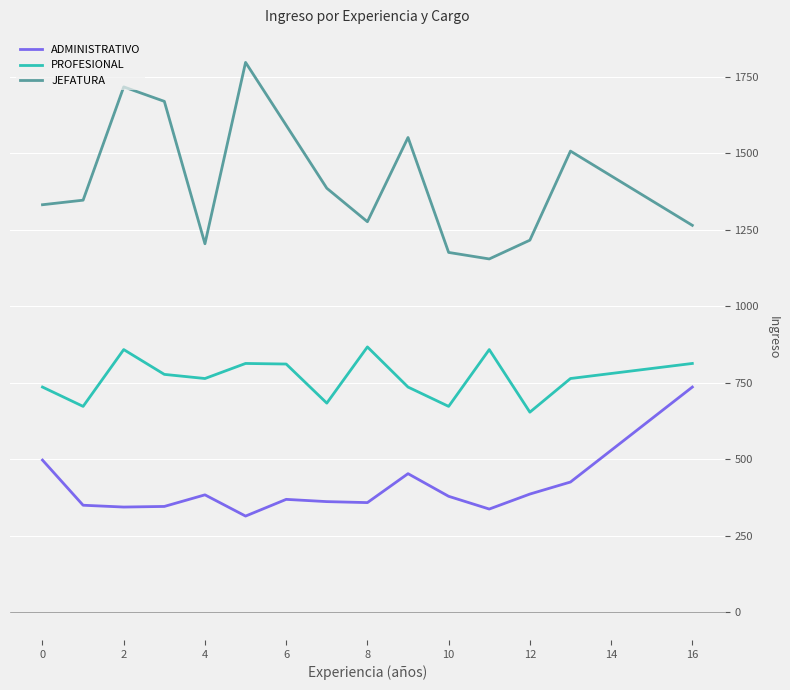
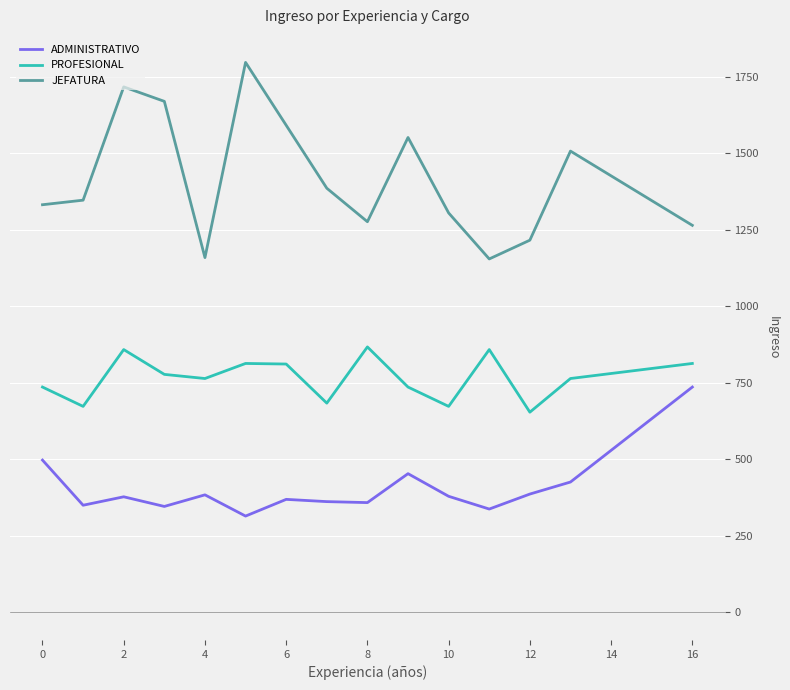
ADMINISTRATIVO, 2: 340 -> 380
JEFATURA, 4: 1200 -> 1160
JEFATURA, 10: 1180 -> 1310
